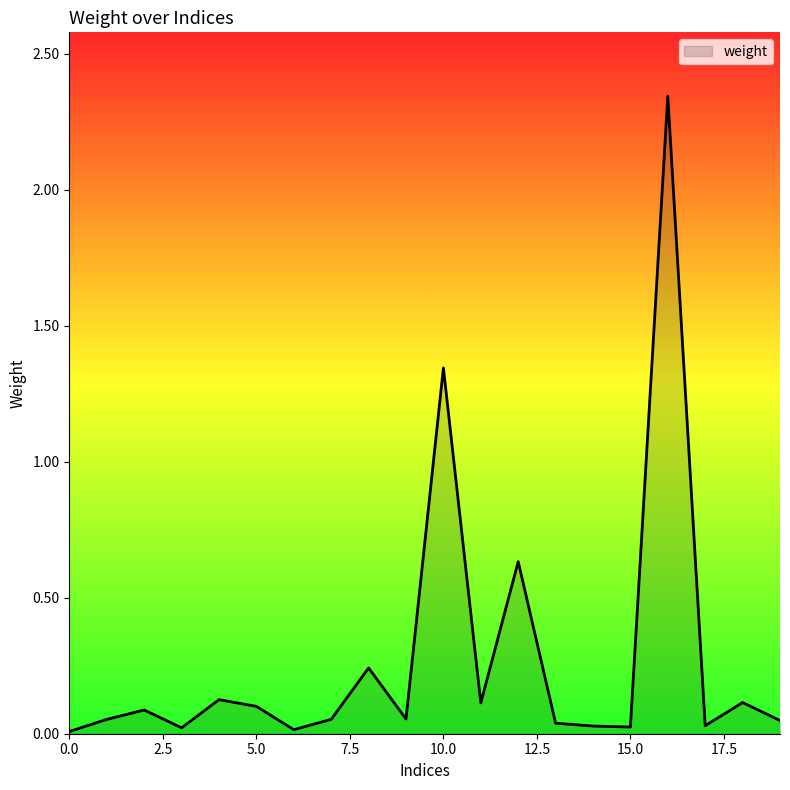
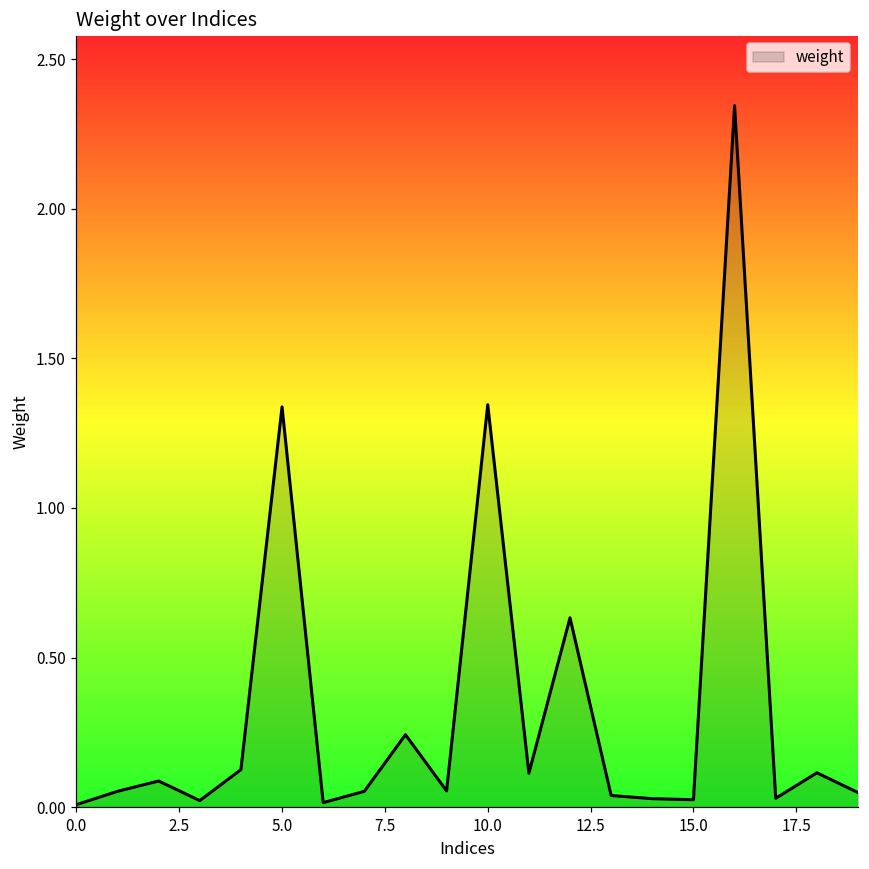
5.0: 0.10 -> 1.34
